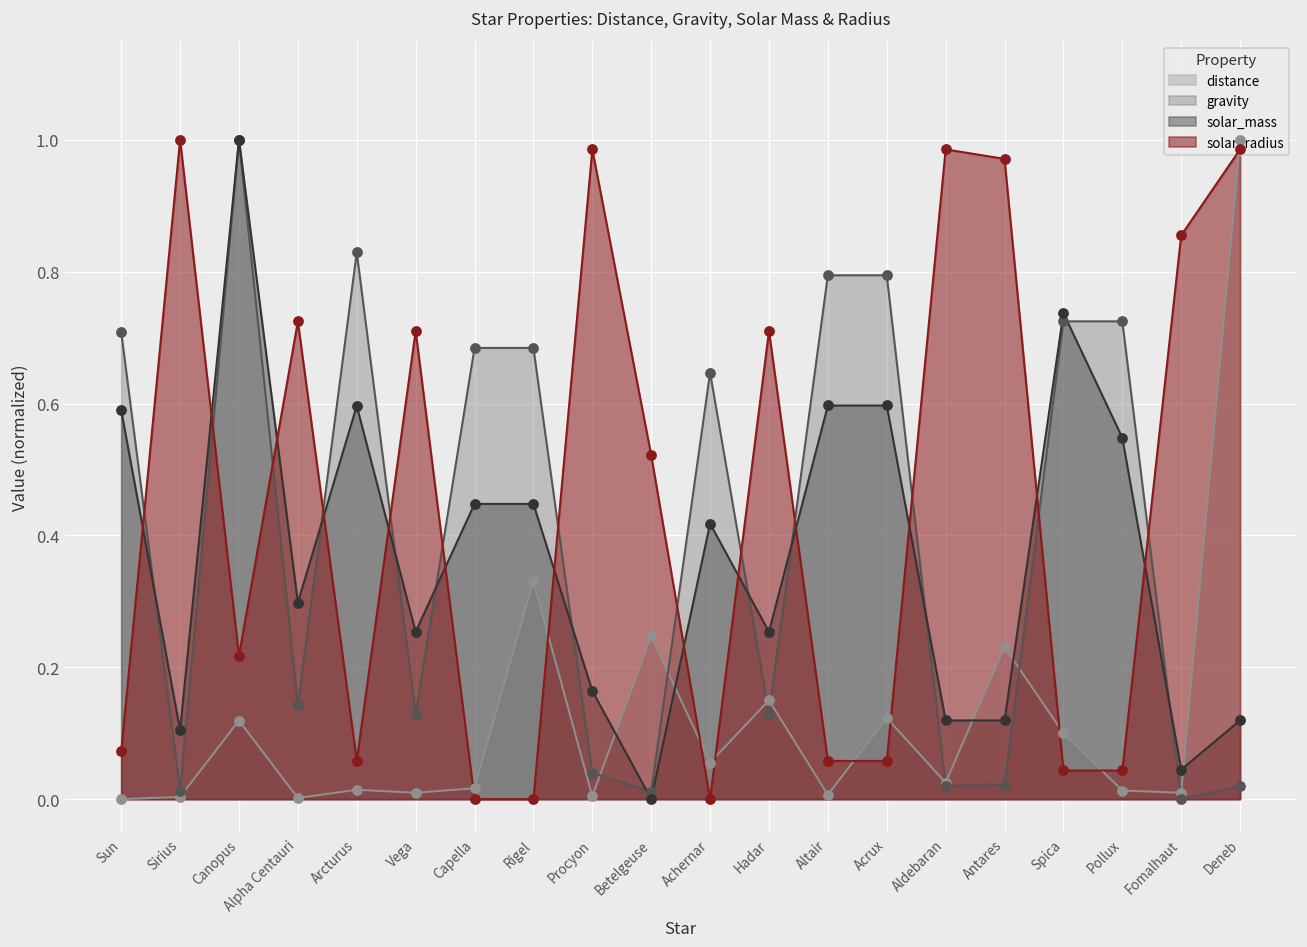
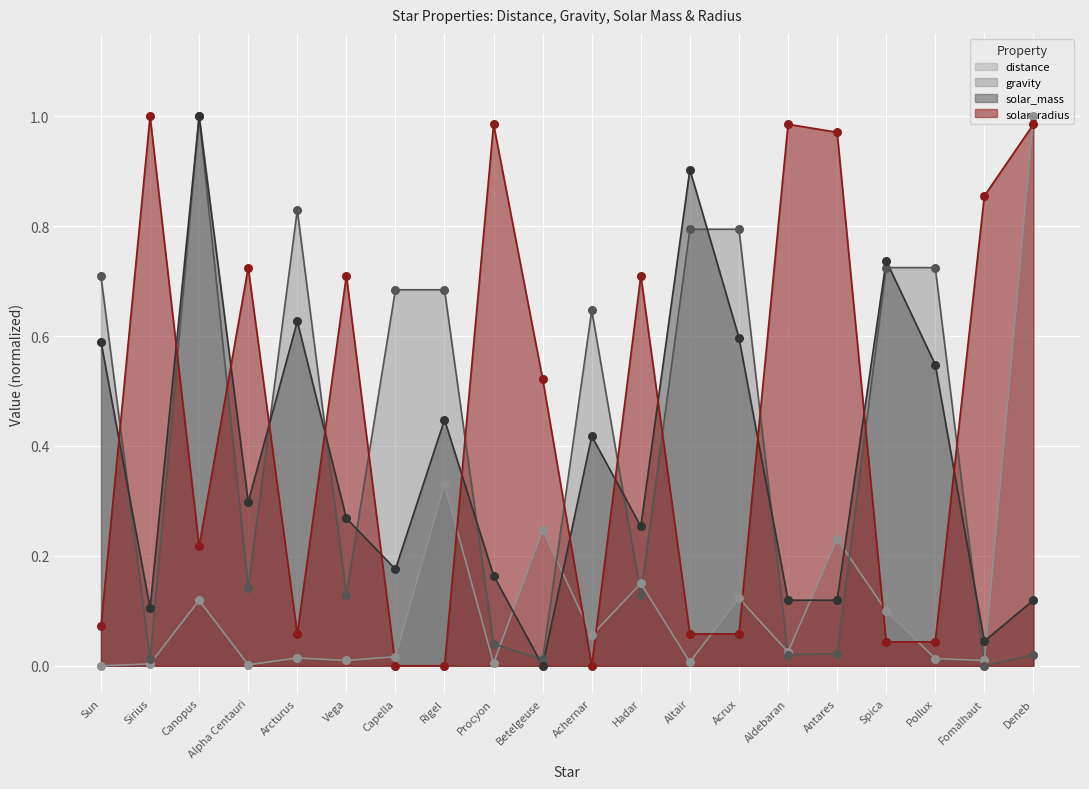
solar_mass, Arcturus: 0.60 -> 0.63
solar_mass, Vega: 0.25 -> 0.27
solar_mass, Capella: 0.45 -> 0.18
solar_mass, Altair: 0.60 -> 0.90
